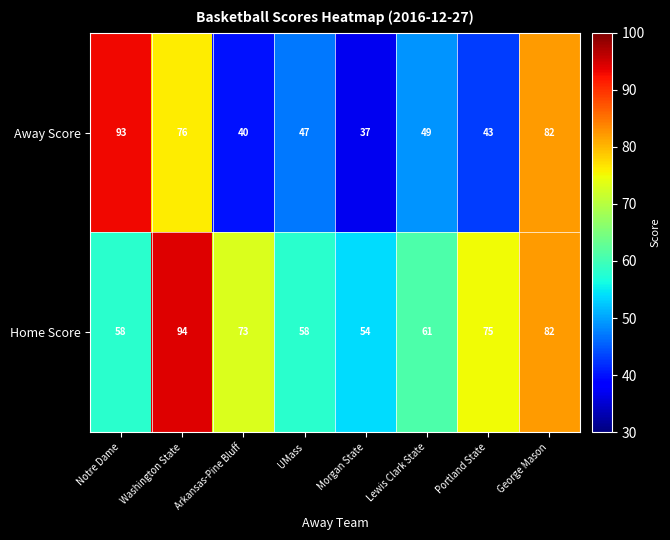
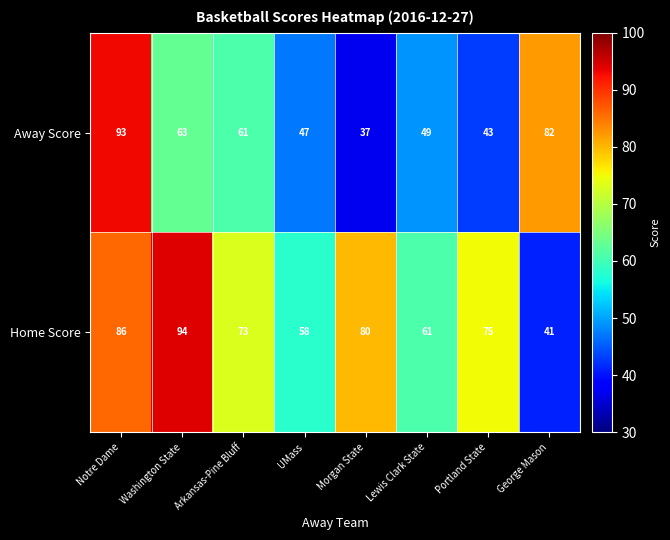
Away Score, Washington State: 76 -> 63
Away Score, Arkansas-Pine Bluff: 40 -> 61
Home Score, Notre Dame: 58 -> 86
Home Score, Morgan State: 54 -> 80
Home Score, George Mason: 82 -> 41
